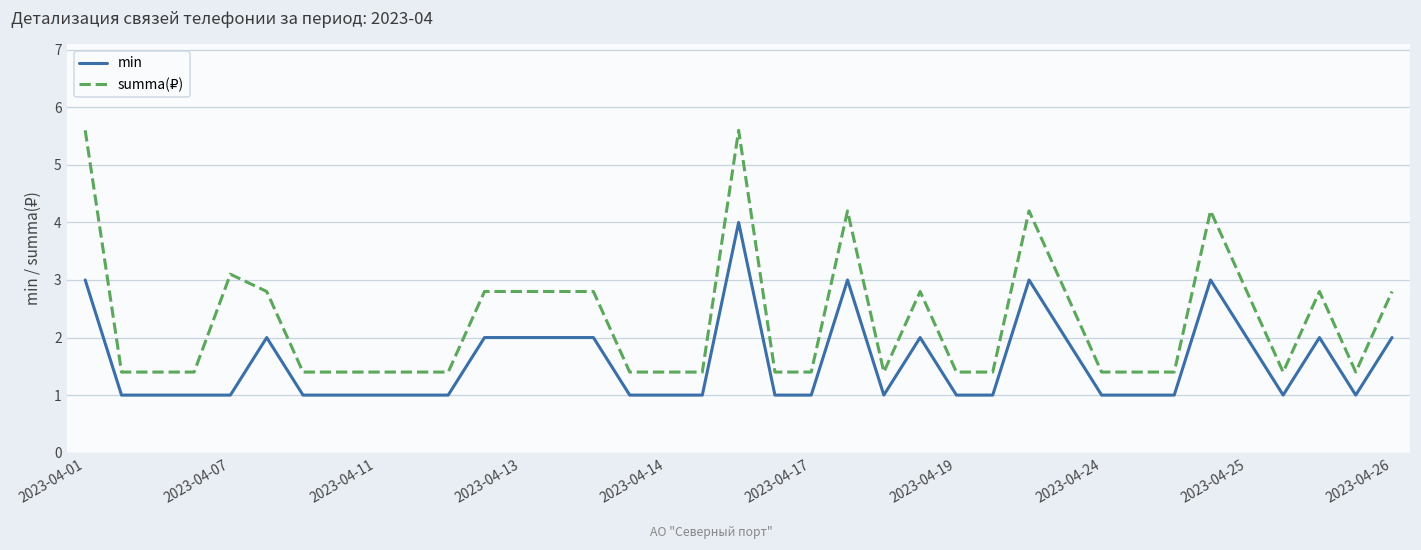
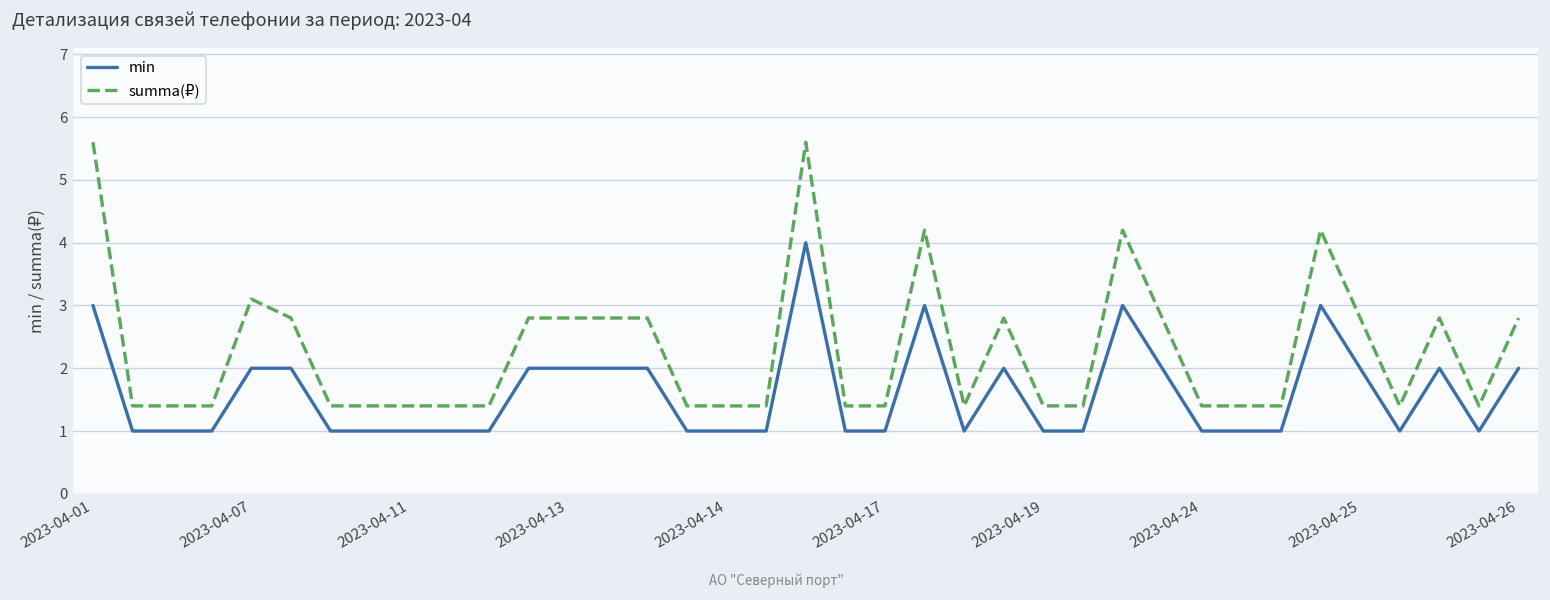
min, 2023-04-07: 1 -> 2
